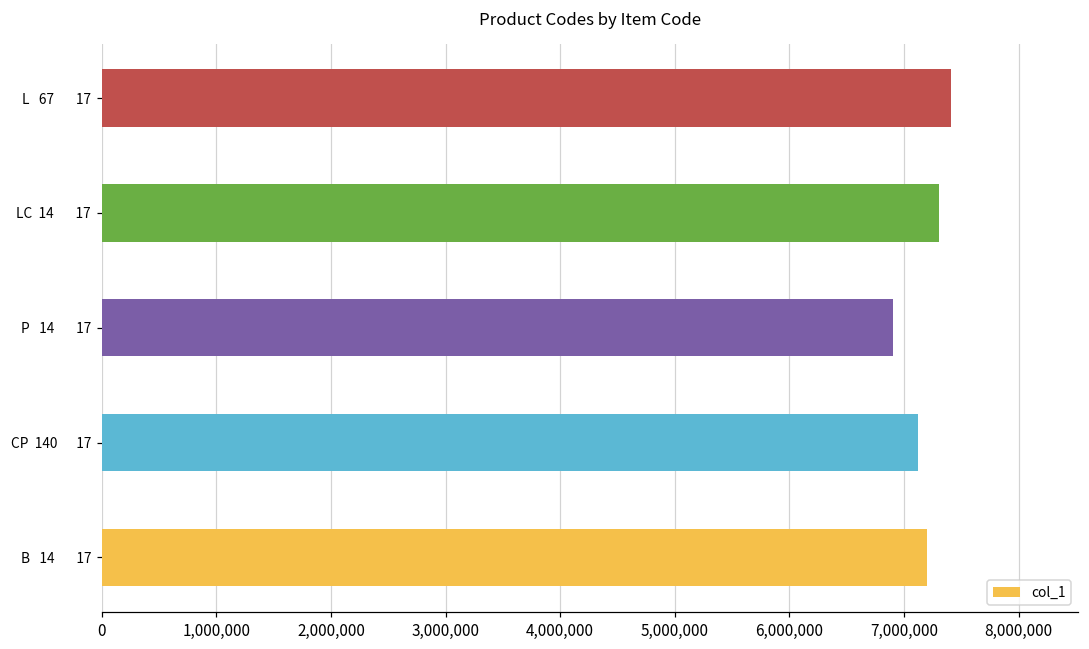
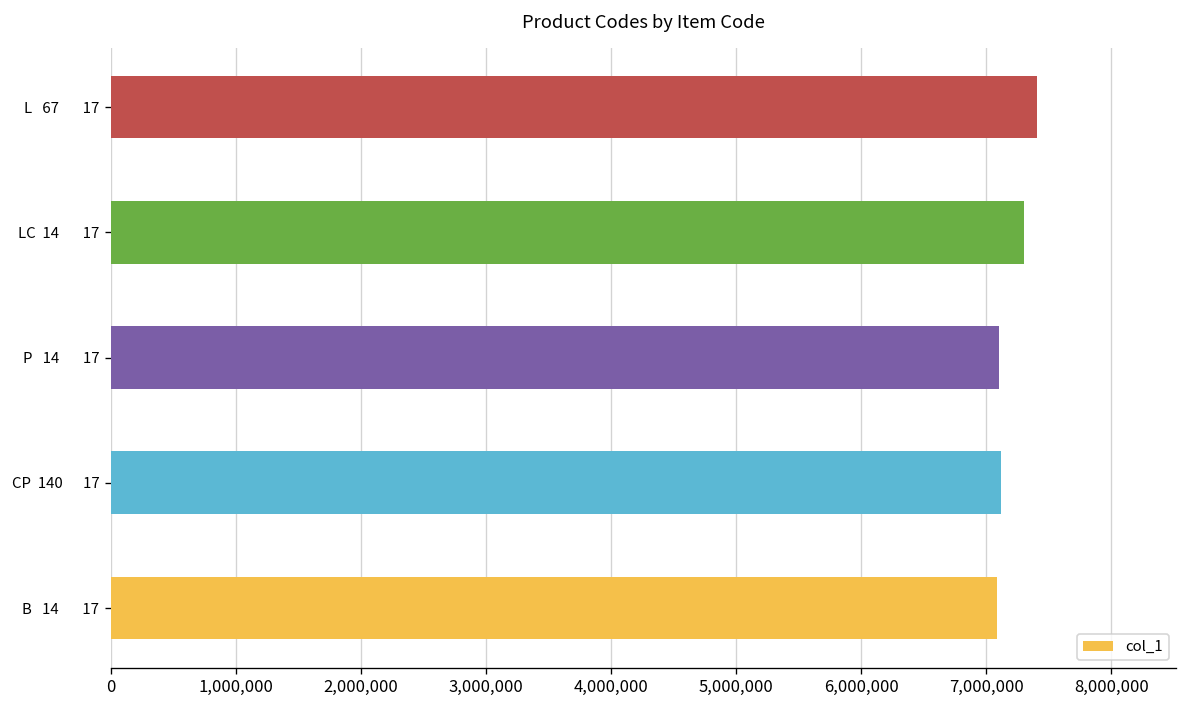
P 14 17: 6,900,000 -> 7,100,000
B 14 17: 7,200,000 -> 7,090,000
